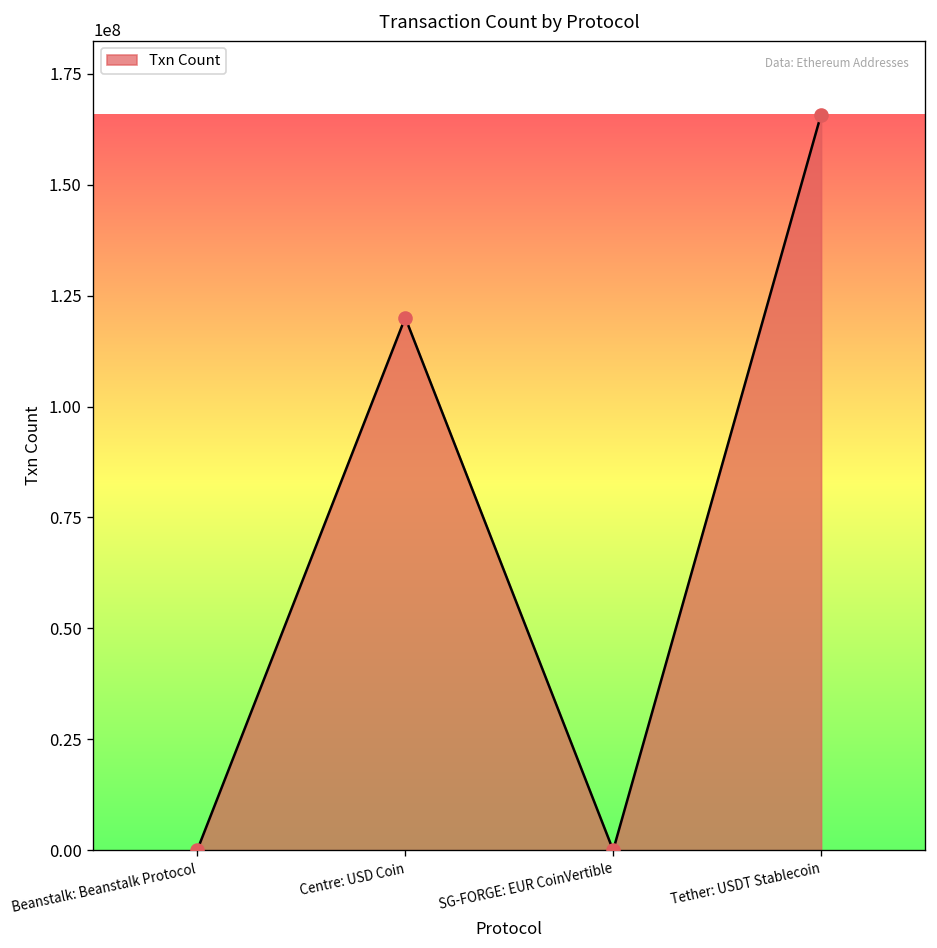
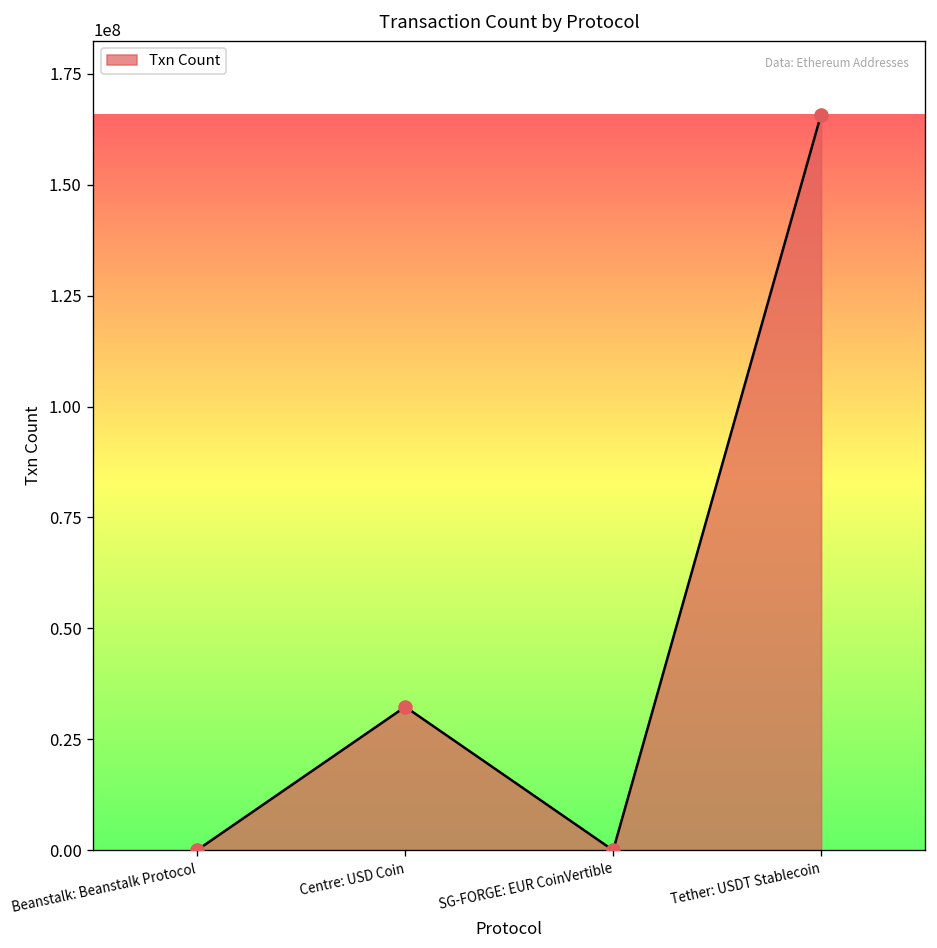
Centre: USD Coin: 120000000 -> 32000000
